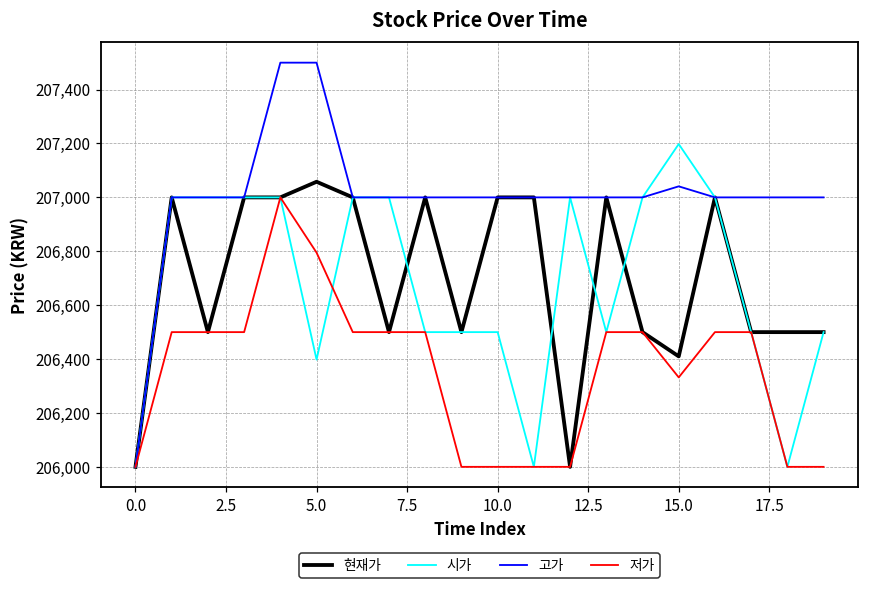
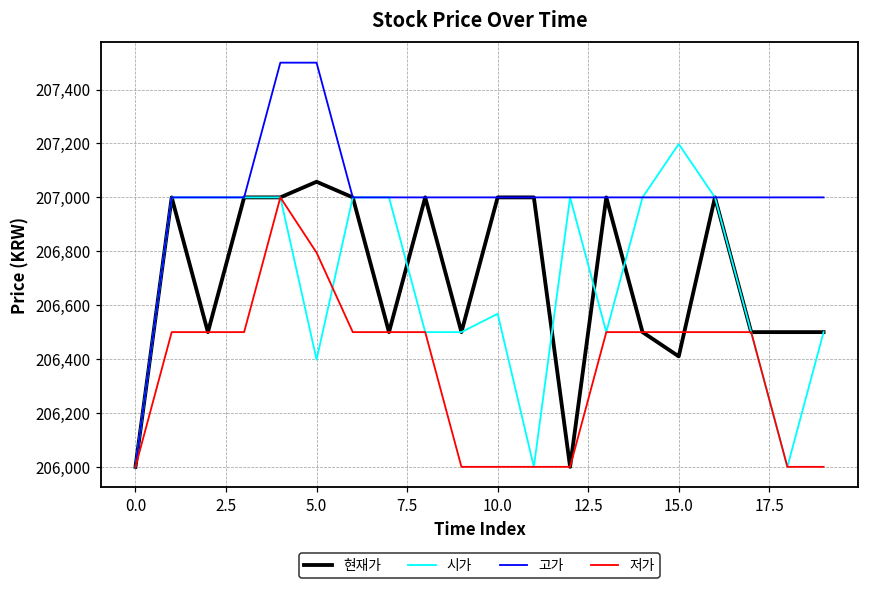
시가, 10.0: 206,500 -> 206,570
고가, 15.0: 207,040 -> 207,000
저가, 15.0: 206,330 -> 206,500
